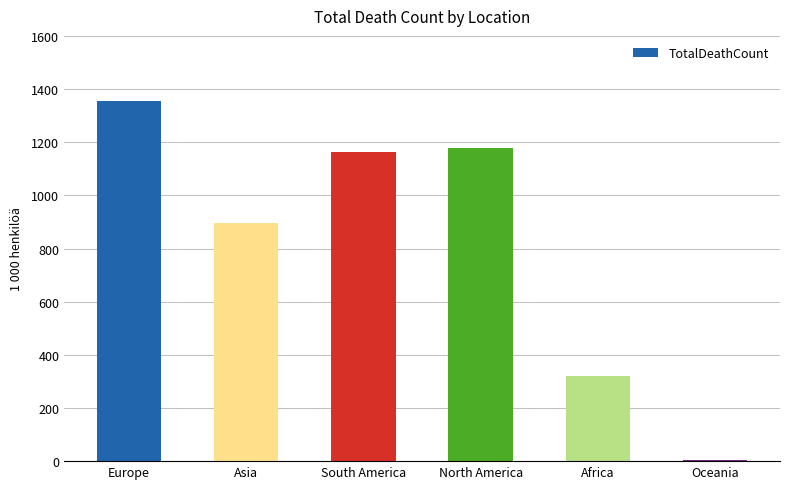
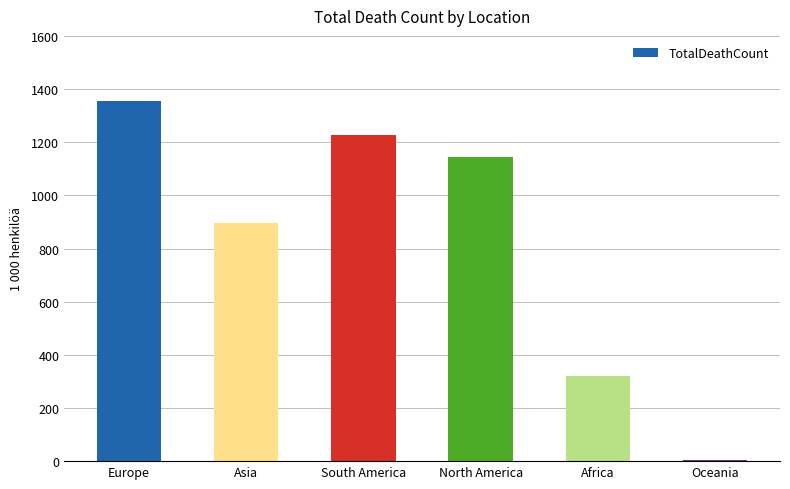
South America: 1160 -> 1230
North America: 1180 -> 1140
